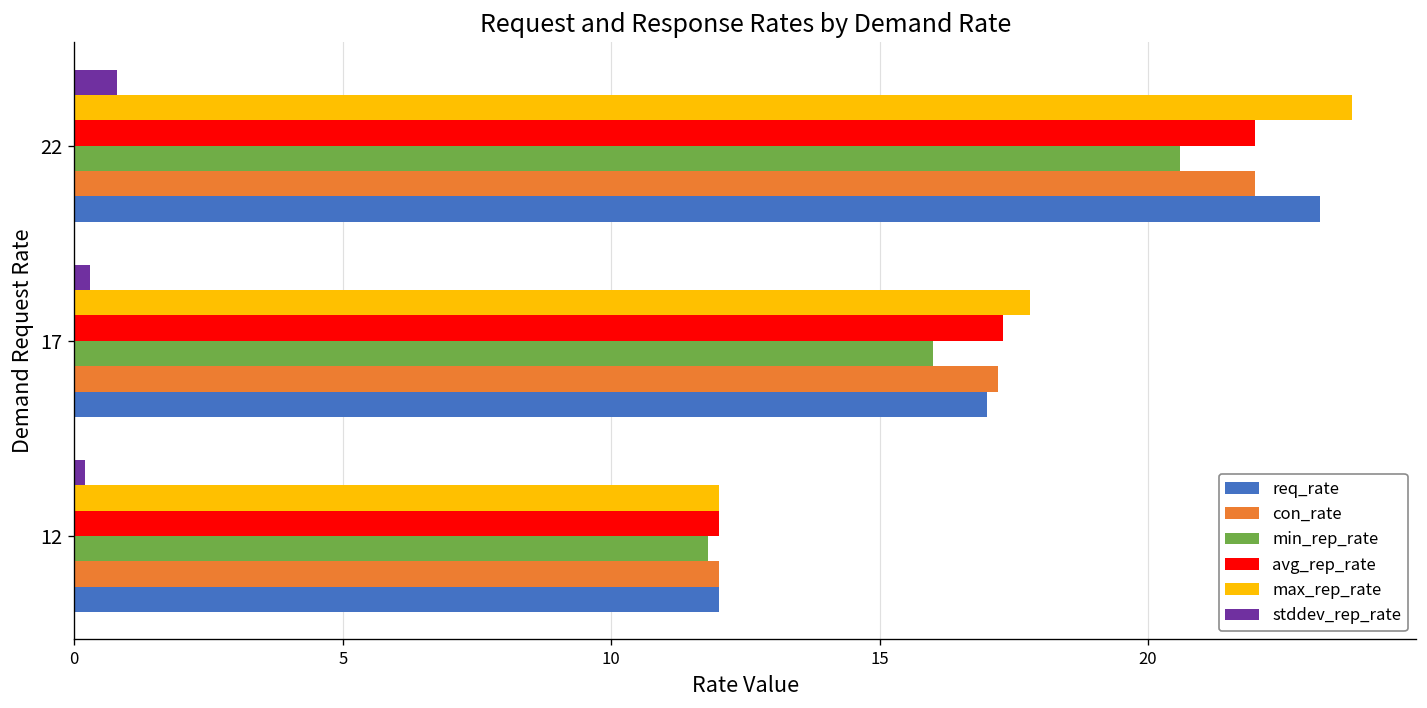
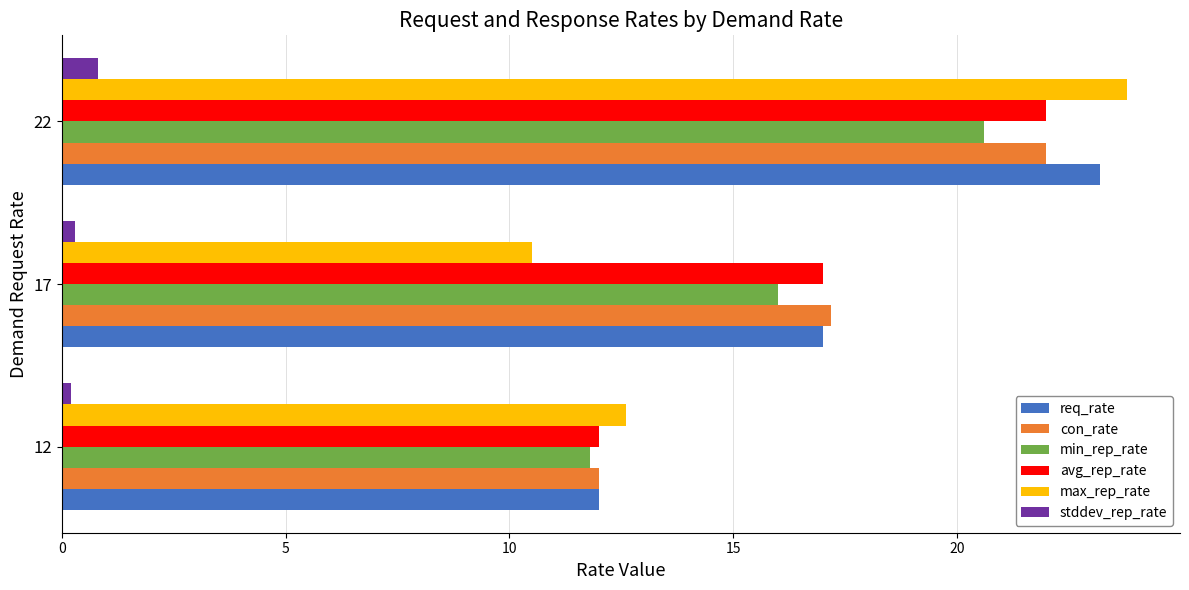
max_rep_rate, 17: 17.8 -> 10.5
avg_rep_rate, 17: 17.3 -> 17.0
max_rep_rate, 12: 12.0 -> 12.6
